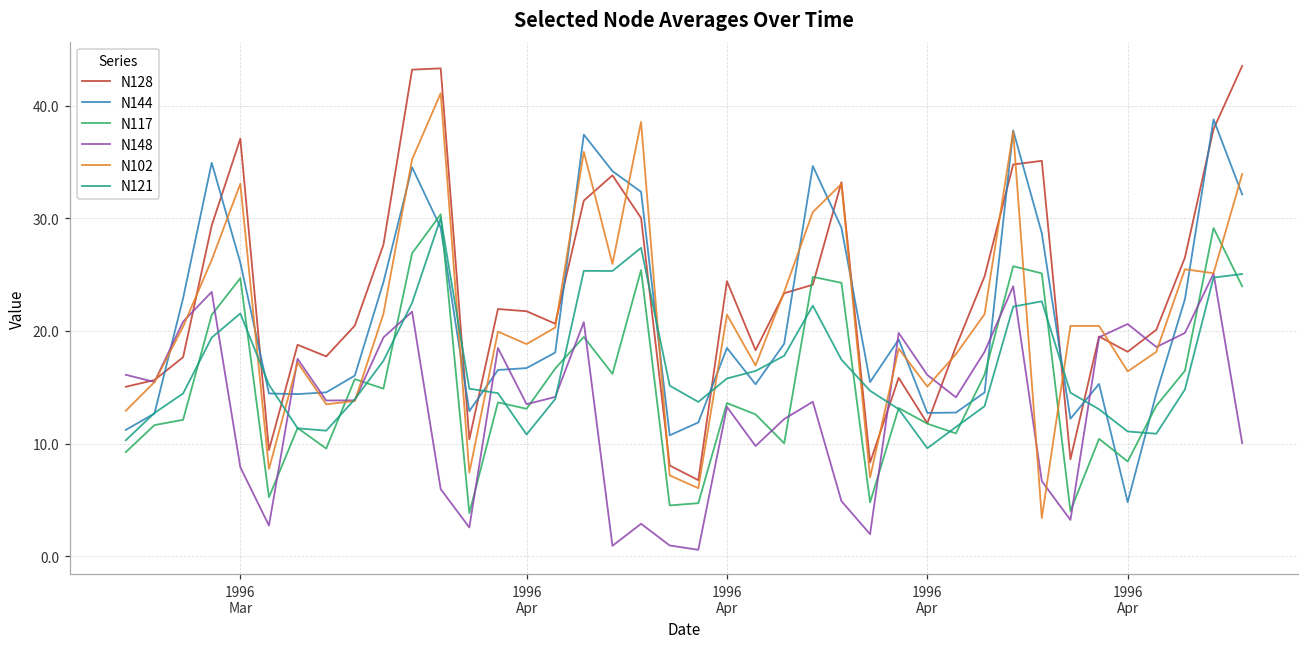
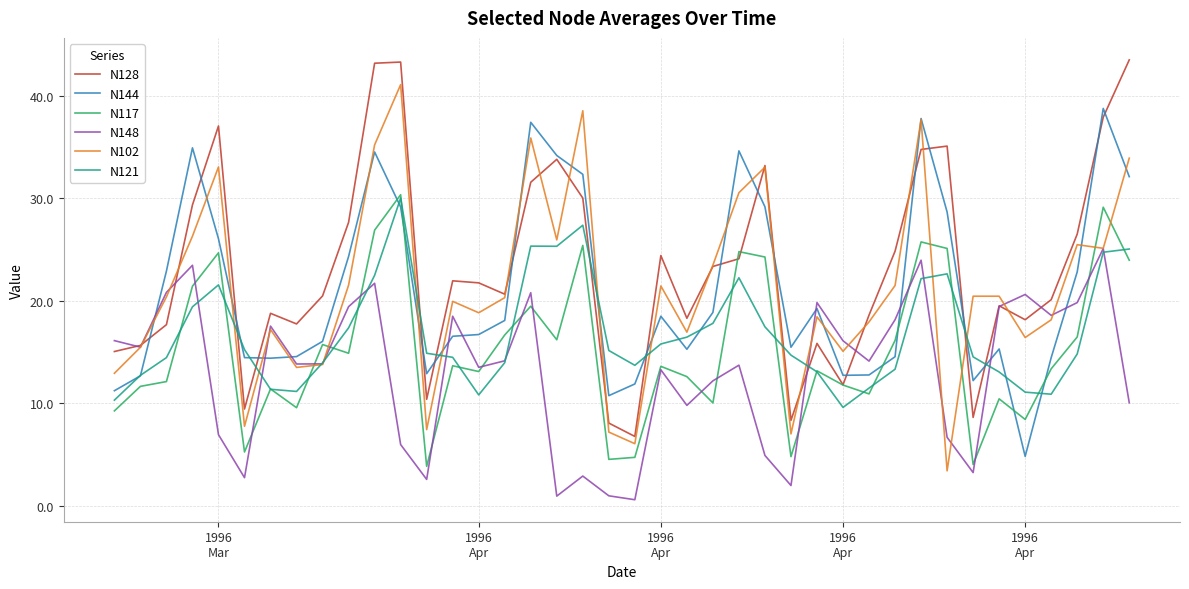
N148, 1996 Mar: 7.9 -> 6.9
